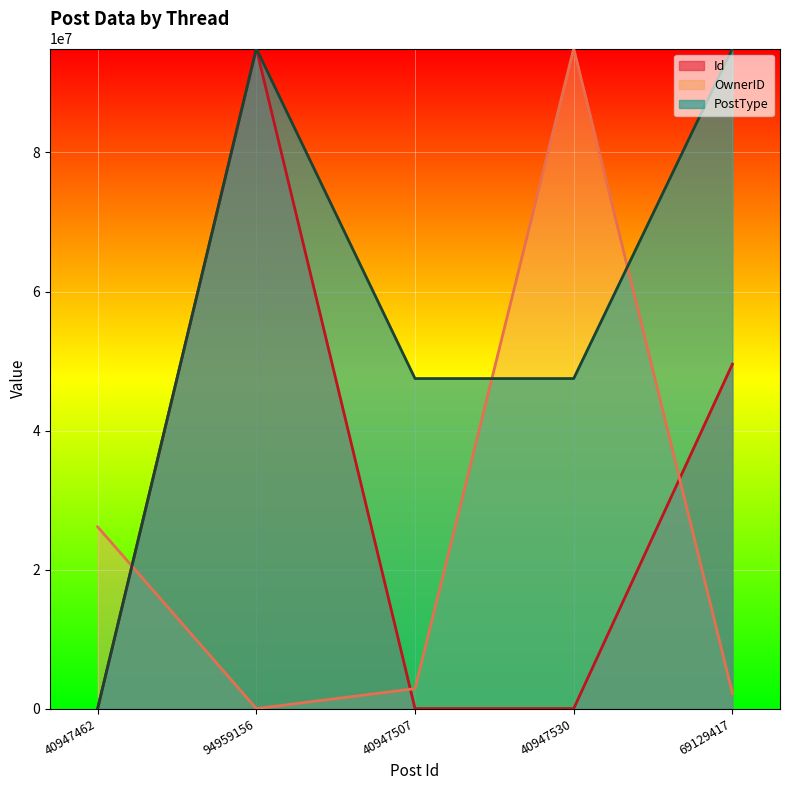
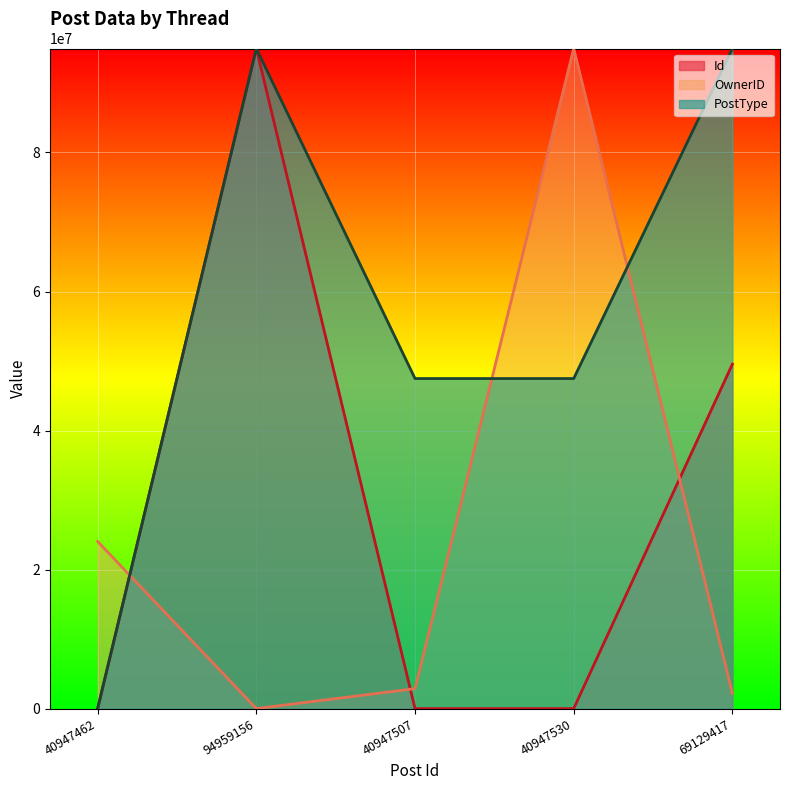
OwnerID, 40947462: 26000000 -> 24000000
